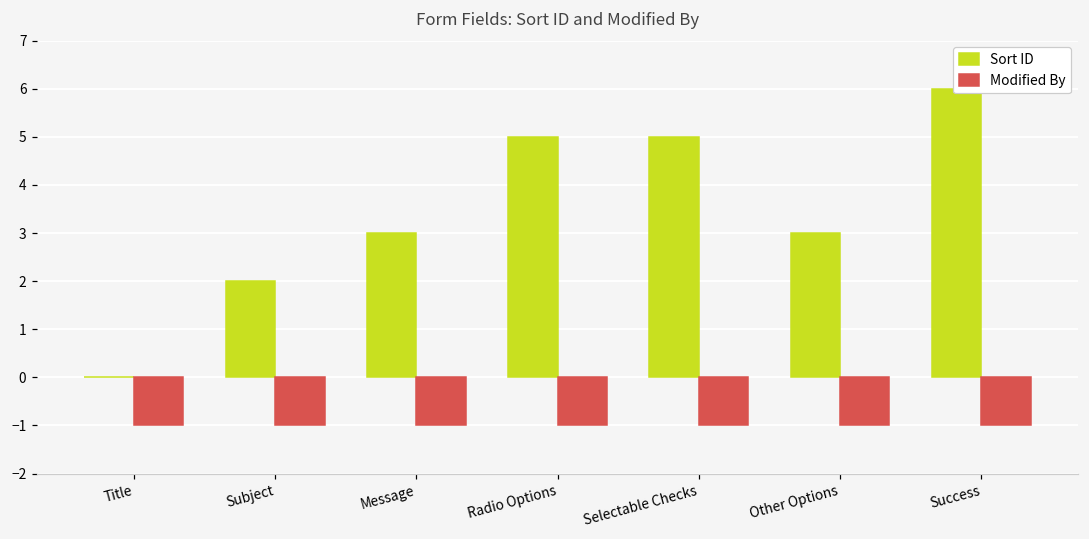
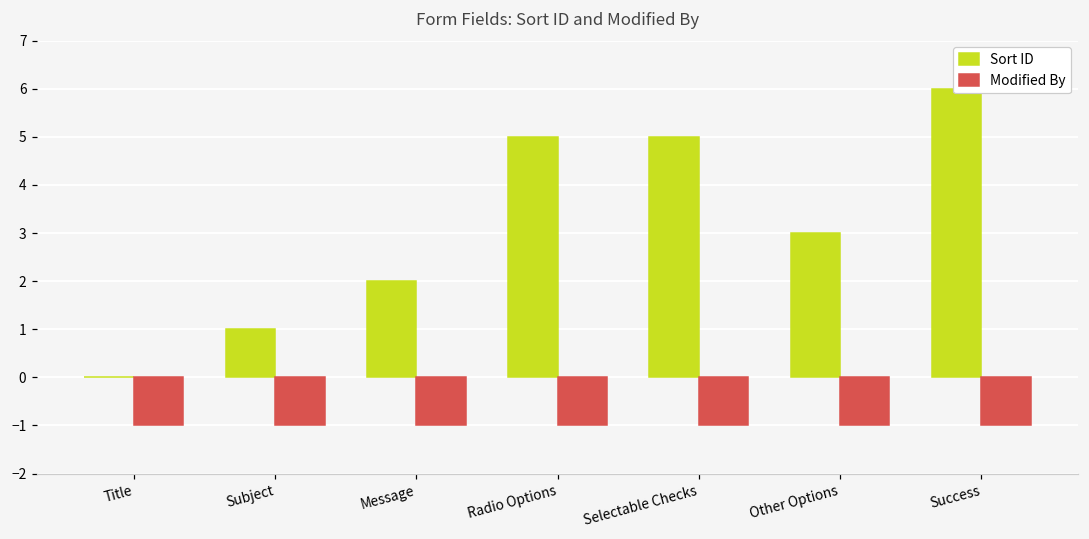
Sort ID, Subject: 2 -> 1
Sort ID, Message: 3 -> 2
